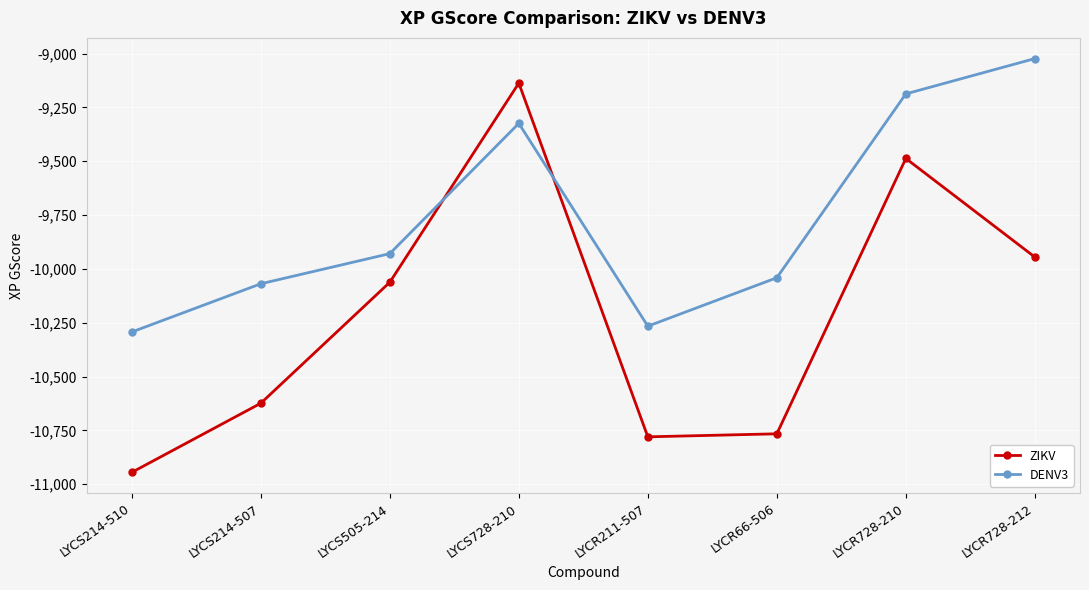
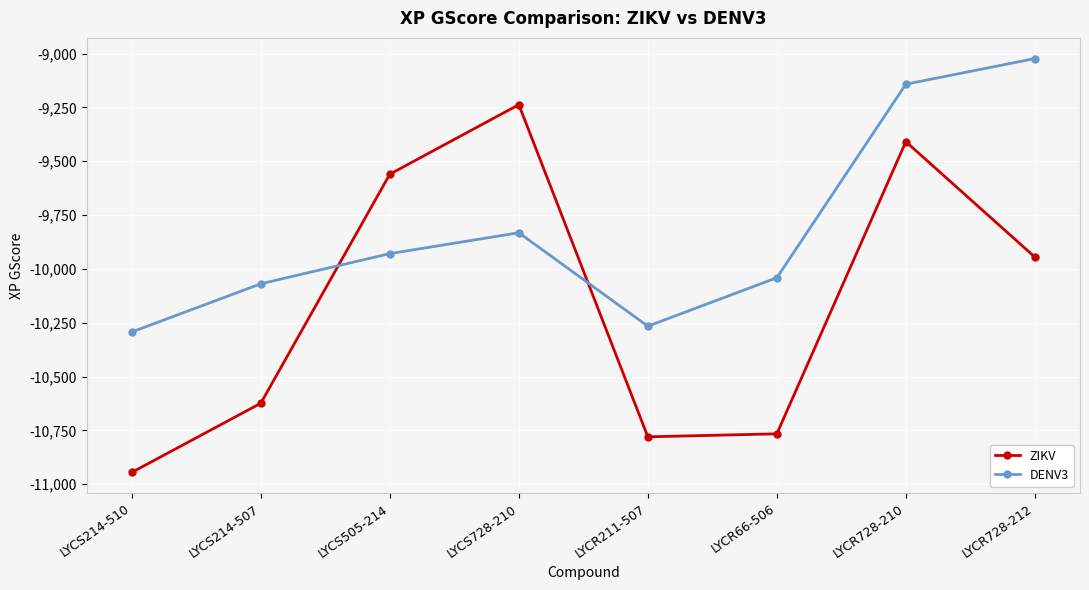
ZIKV, LYCS505-214: -10,060 -> -9,560
ZIKV, LYCS728-210: -9,140 -> -9,240
DENV3, LYCS728-210: -9,320 -> -9,830
ZIKV, LYCR728-210: -9,490 -> -9,410
DENV3, LYCR728-210: -9,190 -> -9,140
